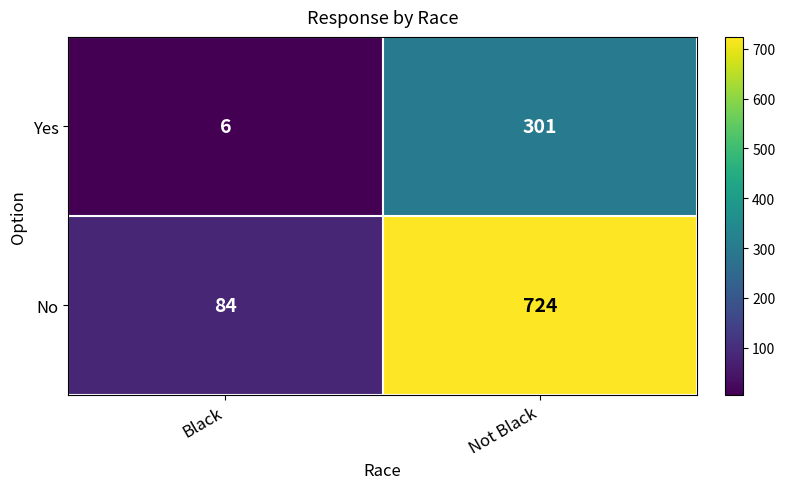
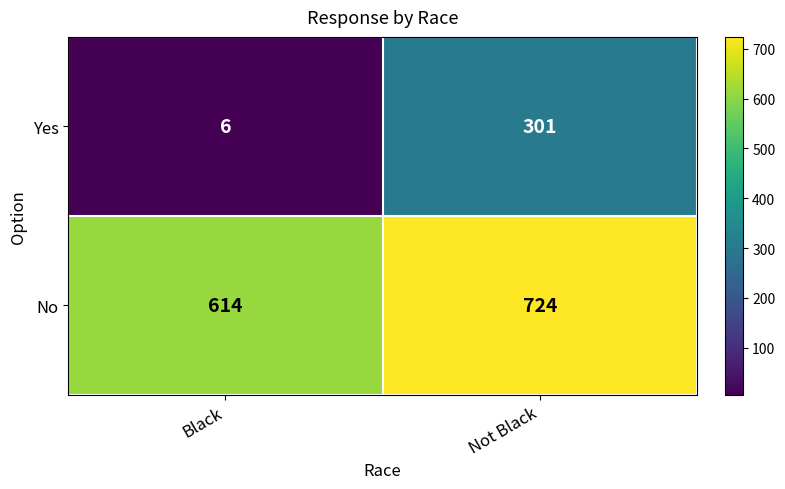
No, Black: 84 -> 614
